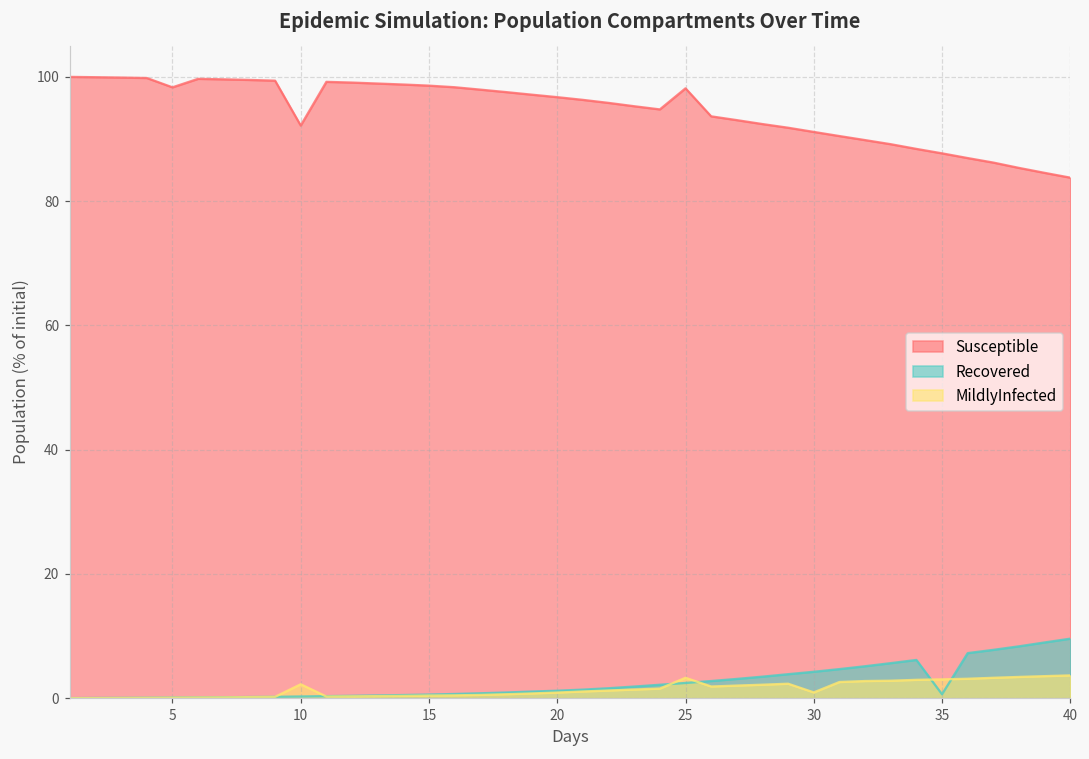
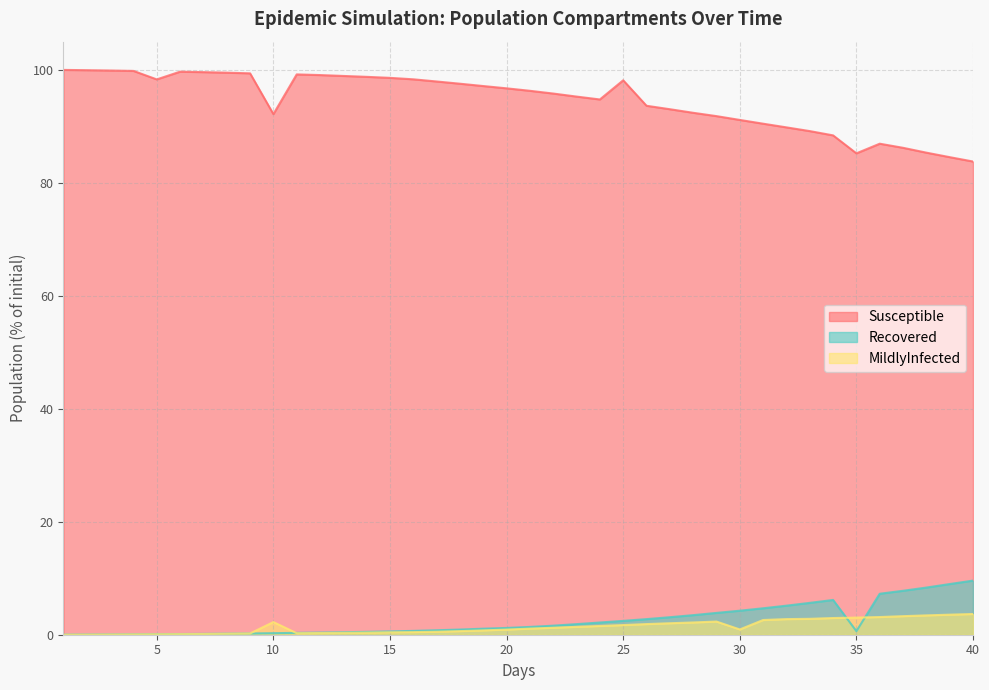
MildlyInfected, 25: 3 -> 2
Susceptible, 35: 88 -> 85
